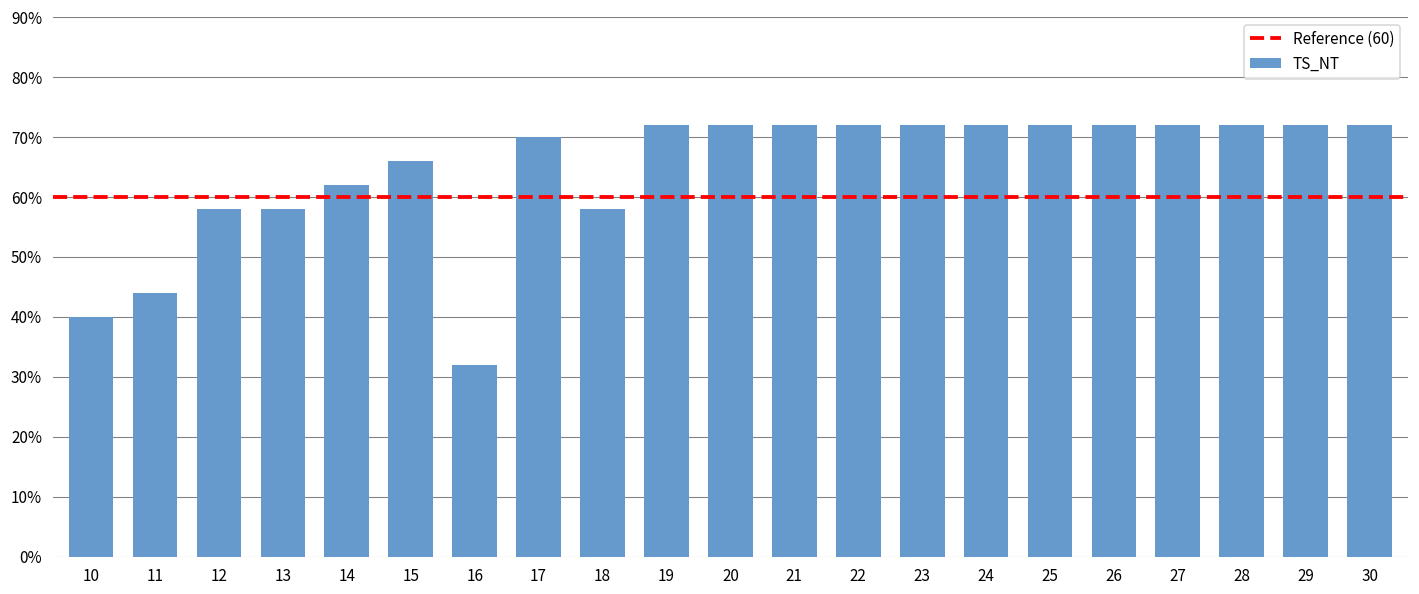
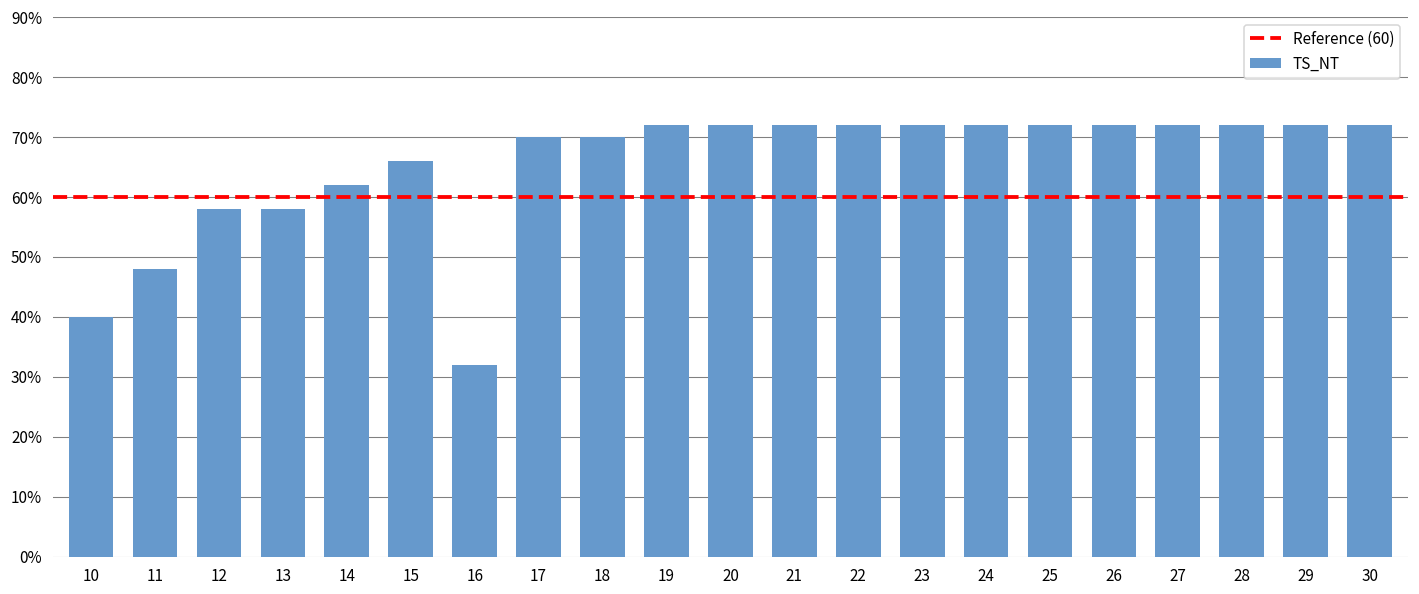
11: 44% -> 48%
18: 58% -> 70%
